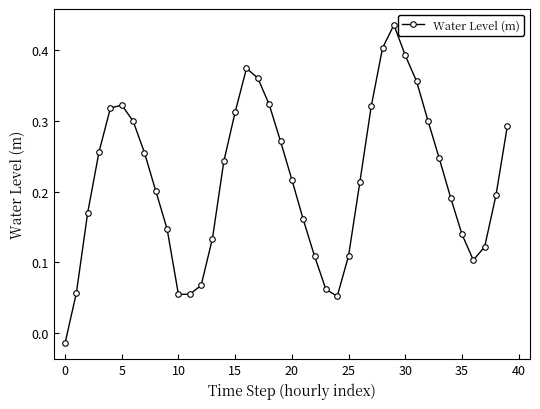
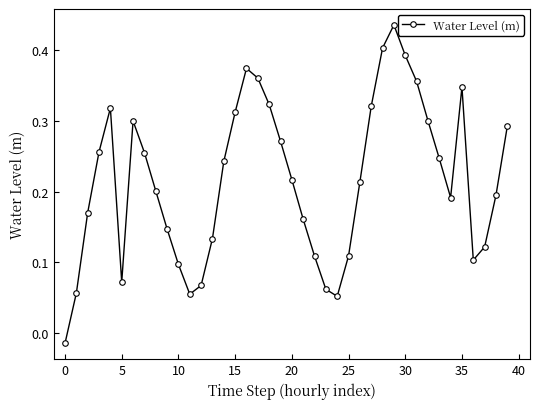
5: 0.32 -> 0.07
10: 0.05 -> 0.10
35: 0.14 -> 0.35
